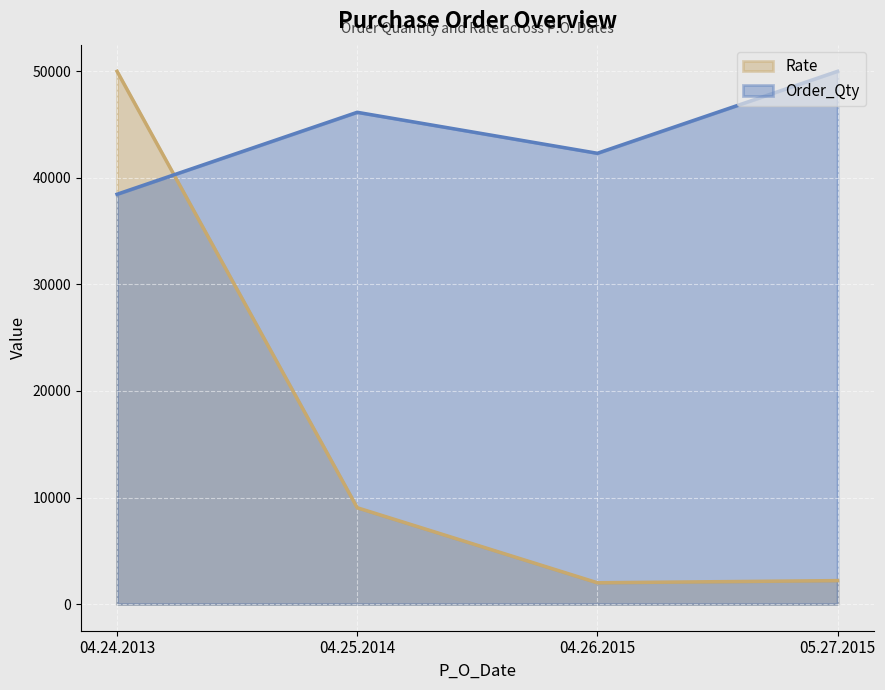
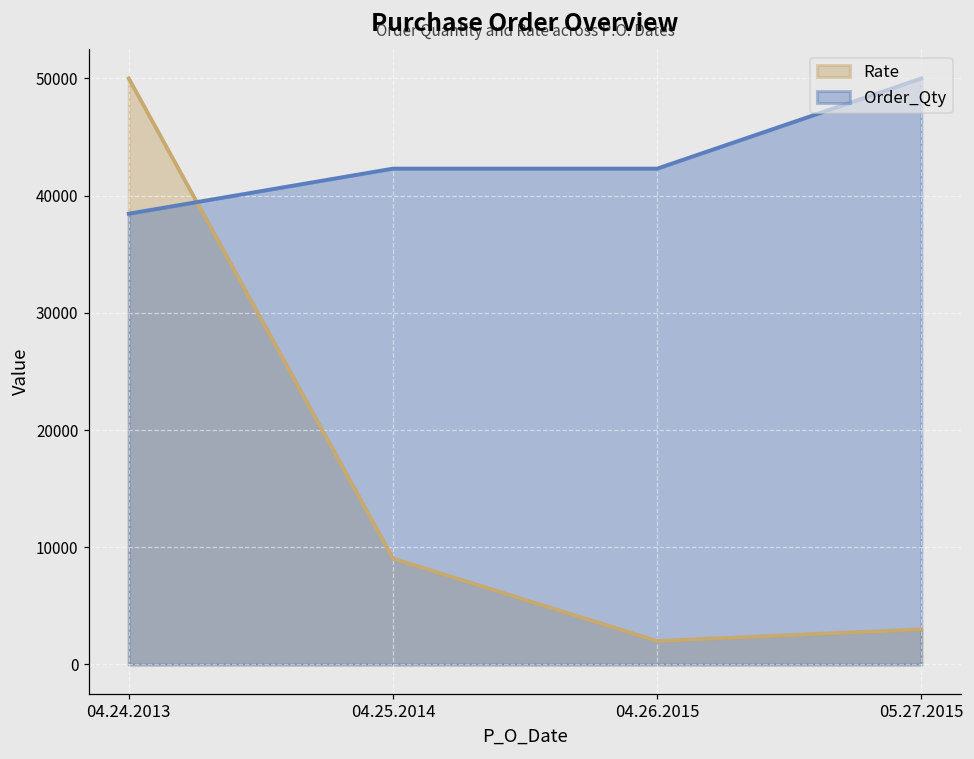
Order_Qty, 04.25.2014: 46200 -> 42300
Rate, 05.27.2015: 2200 -> 3000
